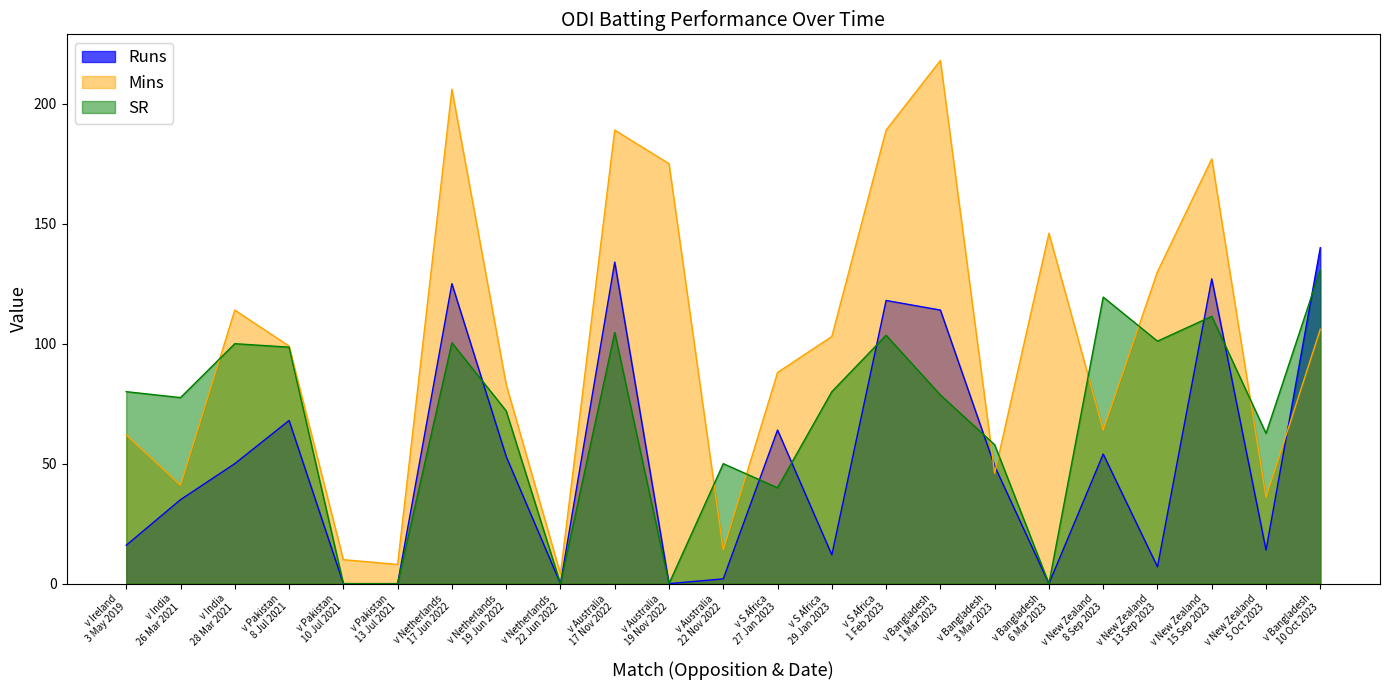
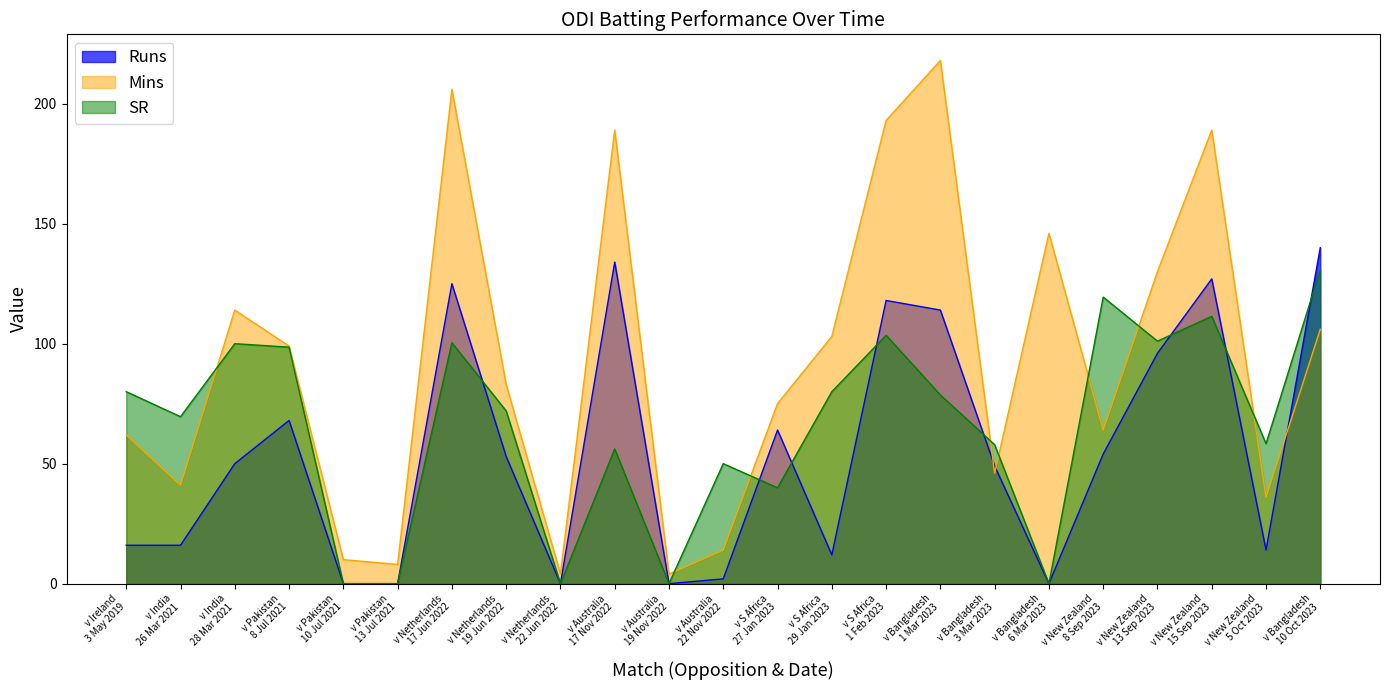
Runs, v India 26 Mar 2021: 35 -> 16
SR, v India 26 Mar 2021: 78 -> 70
SR, v Australia 17 Nov 2022: 105 -> 56
Mins, v Australia 19 Nov 2022: 175 -> 4
Mins, v S Africa 27 Jan 2023: 88 -> 75
Mins, v S Africa 1 Feb 2023: 189 -> 193
Runs, v New Zealand 13 Sep 2023: 7 -> 96
Mins, v New Zealand 15 Sep 2023: 177 -> 189
SR, v New Zealand 5 Oct 2023: 63 -> 58
